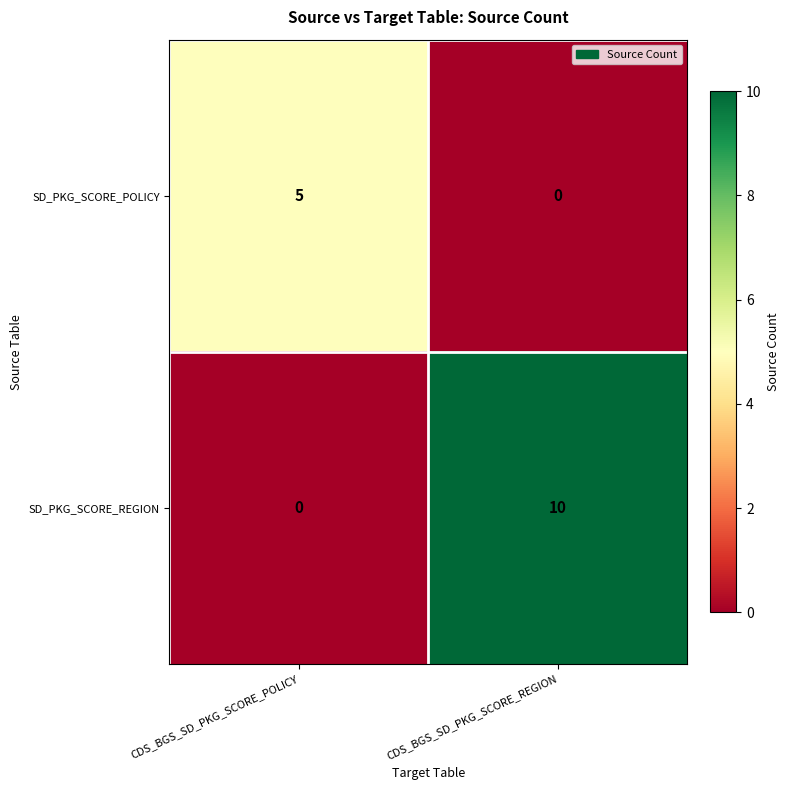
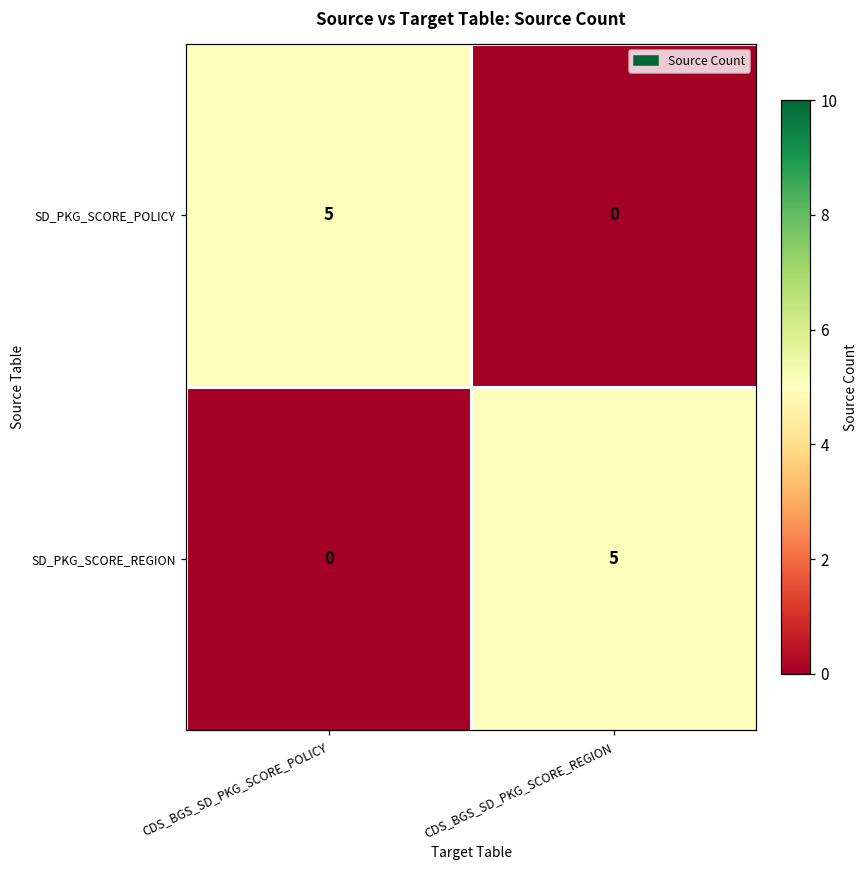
SD_PKG_SCORE_REGION, CDS_BGS_SD_PKG_SCORE_REGION: 10 -> 5
